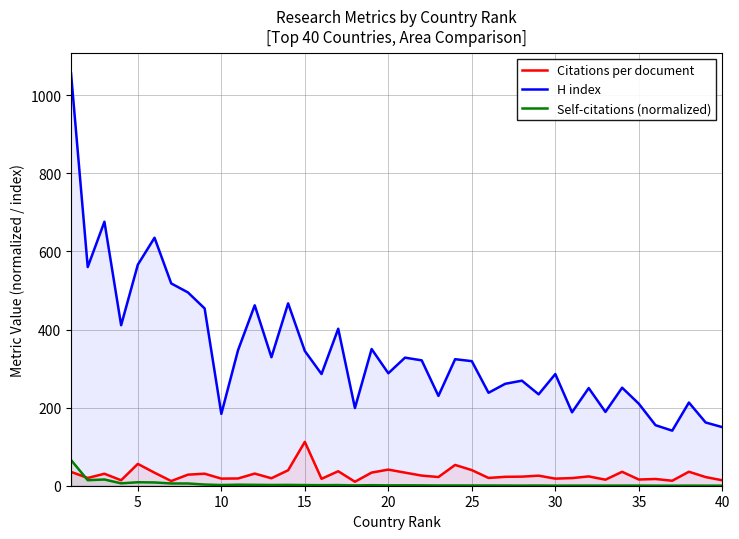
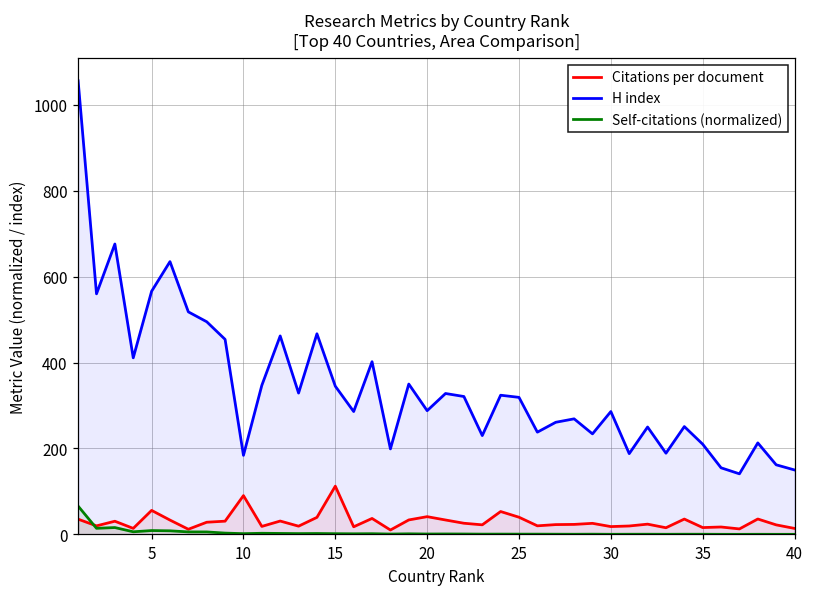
Citations per document, 10: 20 -> 90
